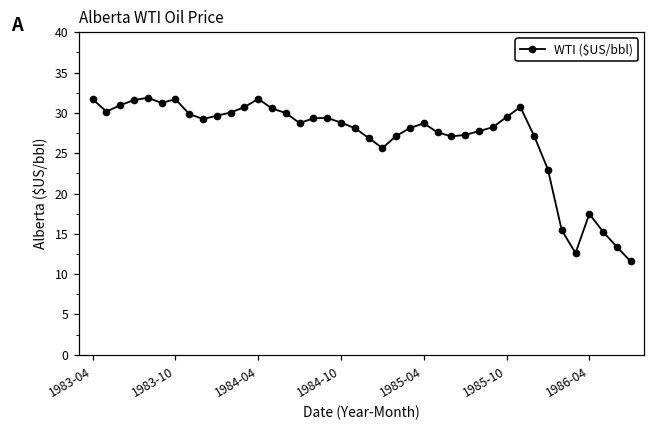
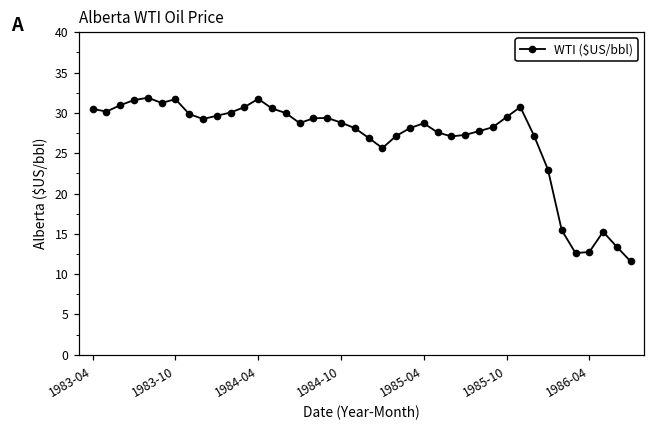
1983-04: 32 -> 31
1986-04: 17 -> 13
